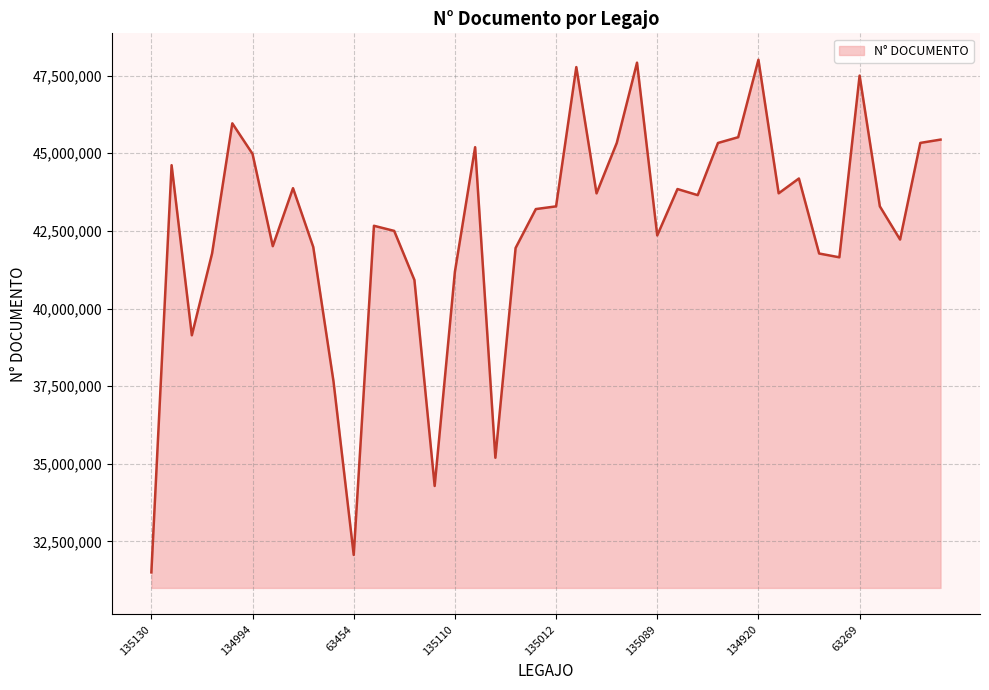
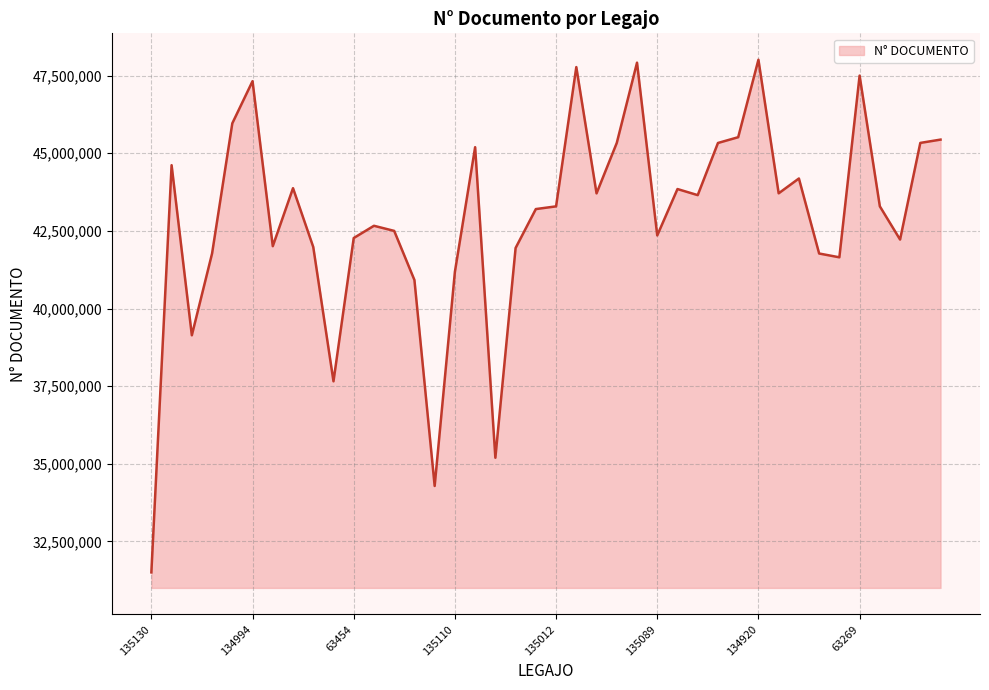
134994: 45,000,000 -> 47,300,000
63454: 32,100,000 -> 42,300,000
